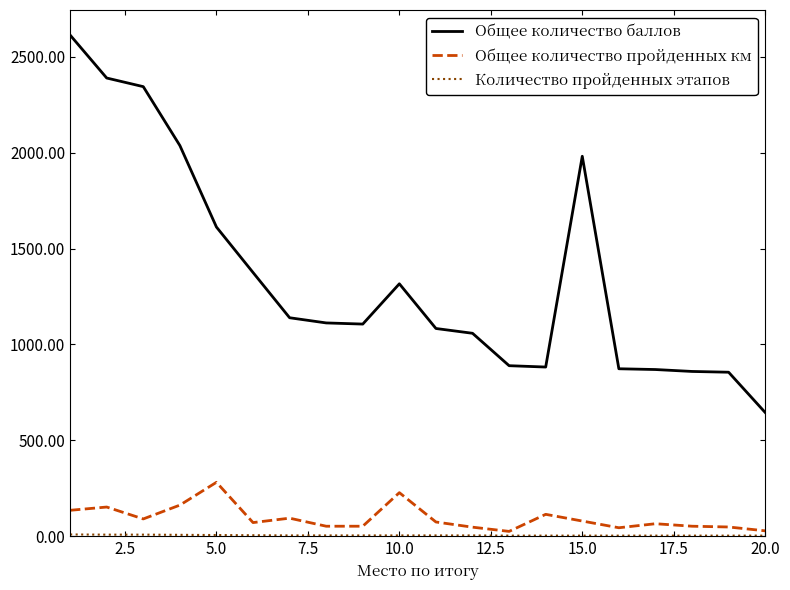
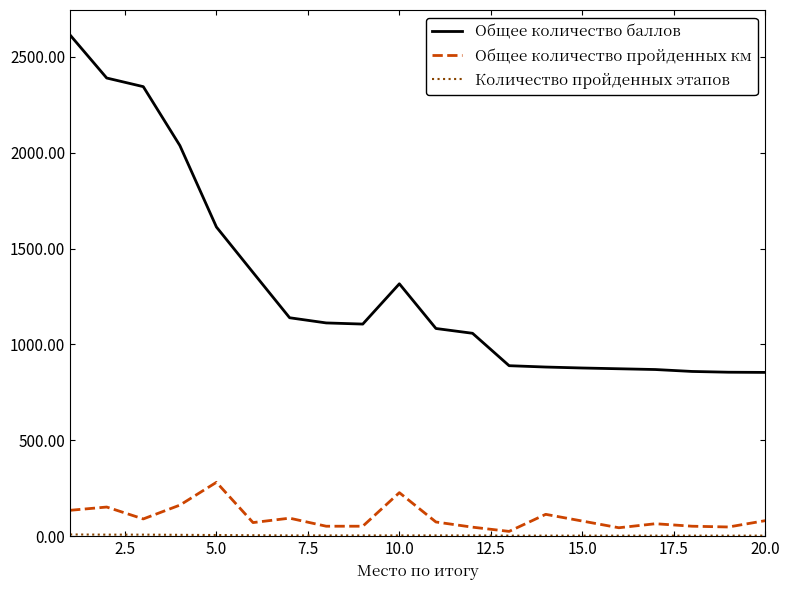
Общее количество баллов, 15.0: 1980 -> 880
Общее количество баллов, 20.0: 650 -> 850
Общее количество пройденных км, 20.0: 30 -> 80
